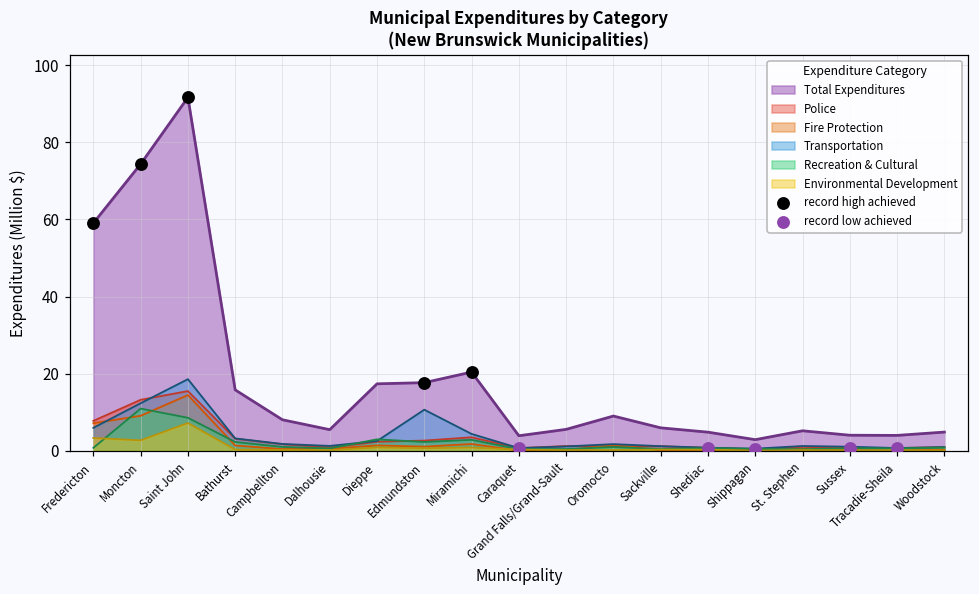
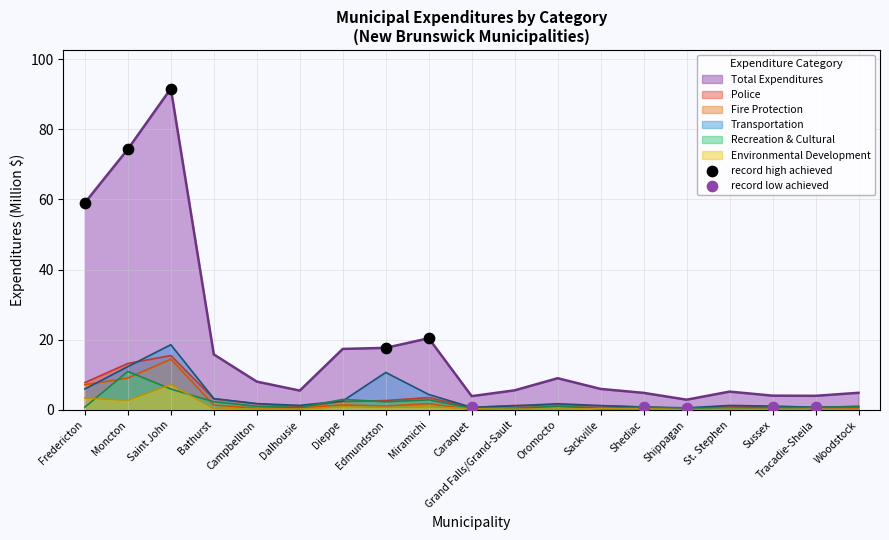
Recreation & Cultural, Saint John: 9 -> 6
